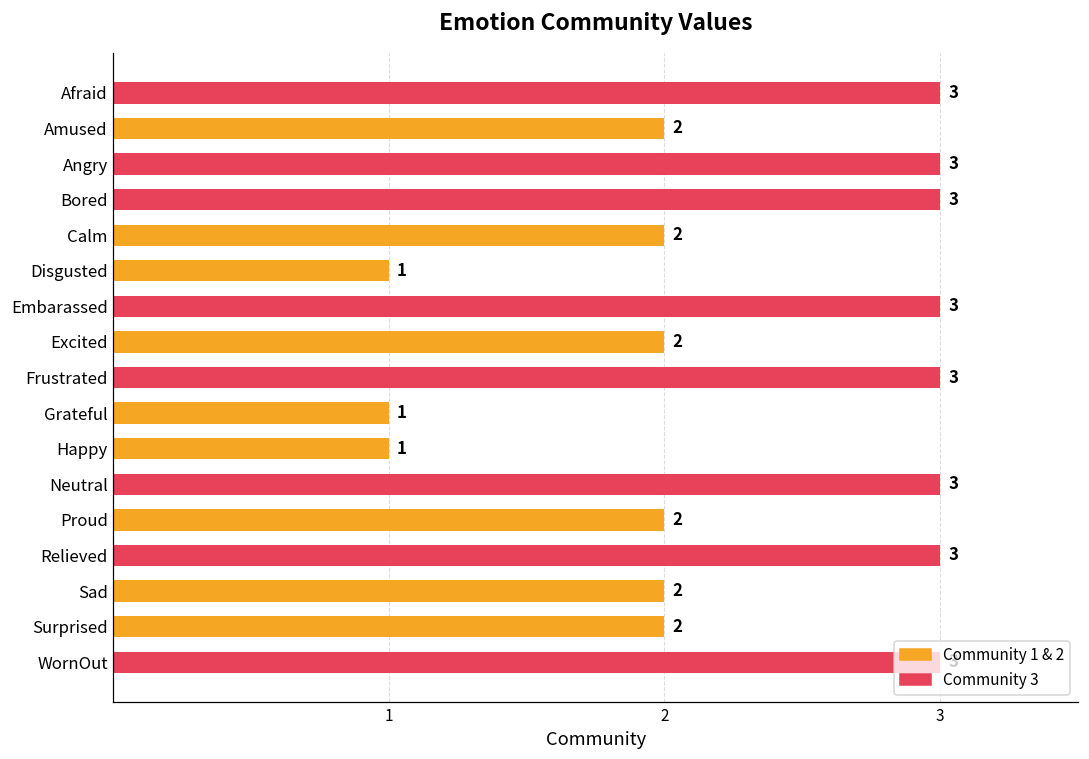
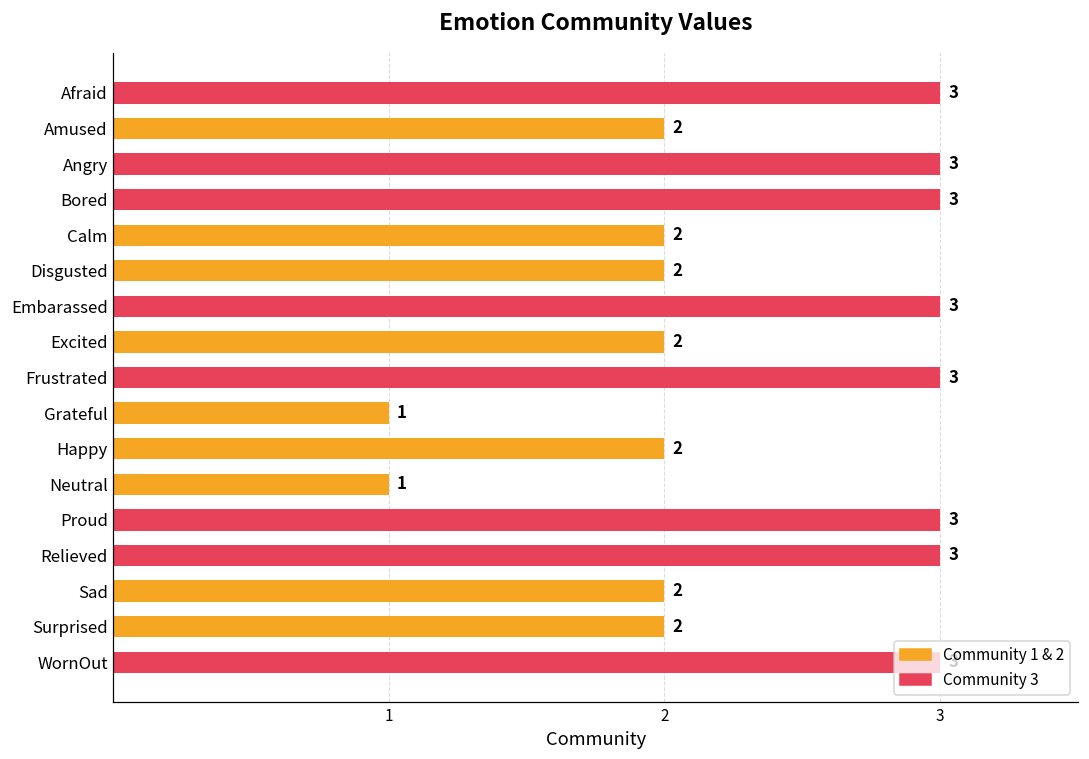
Disgusted: 1 -> 2
Happy: 1 -> 2
Neutral: 3 -> 1
Proud: 2 -> 3
